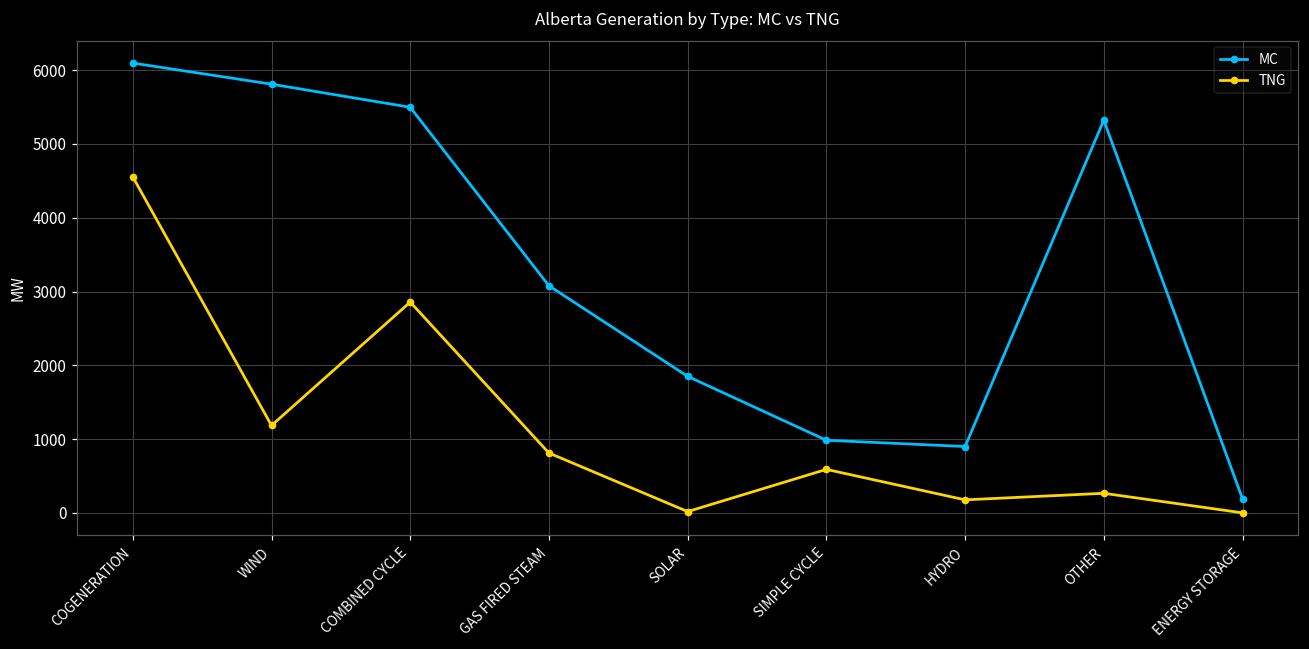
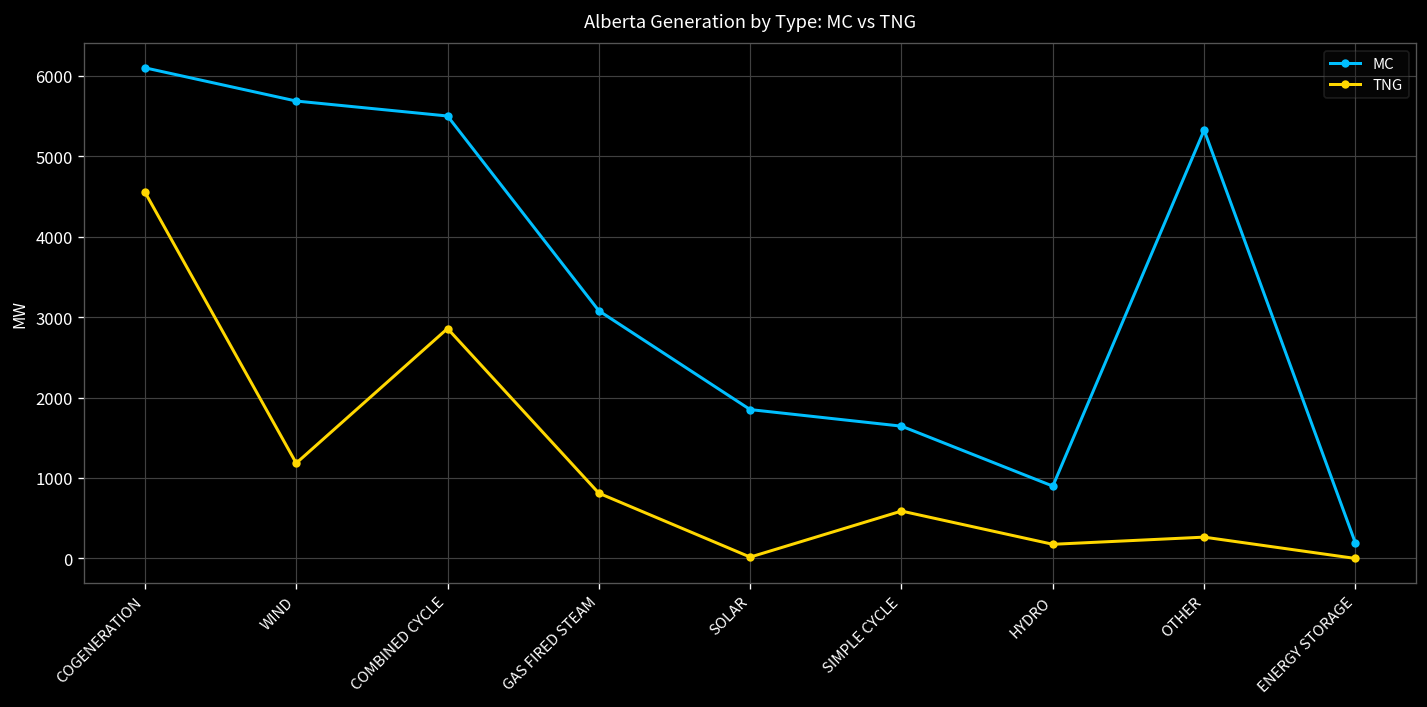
MC, WIND: 5800 -> 5700
MC, SIMPLE CYCLE: 1000 -> 1600
